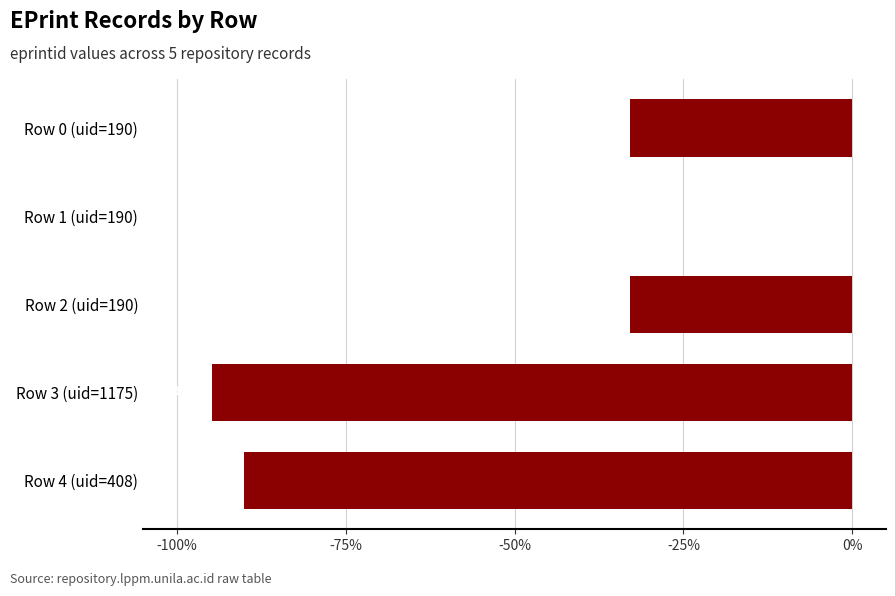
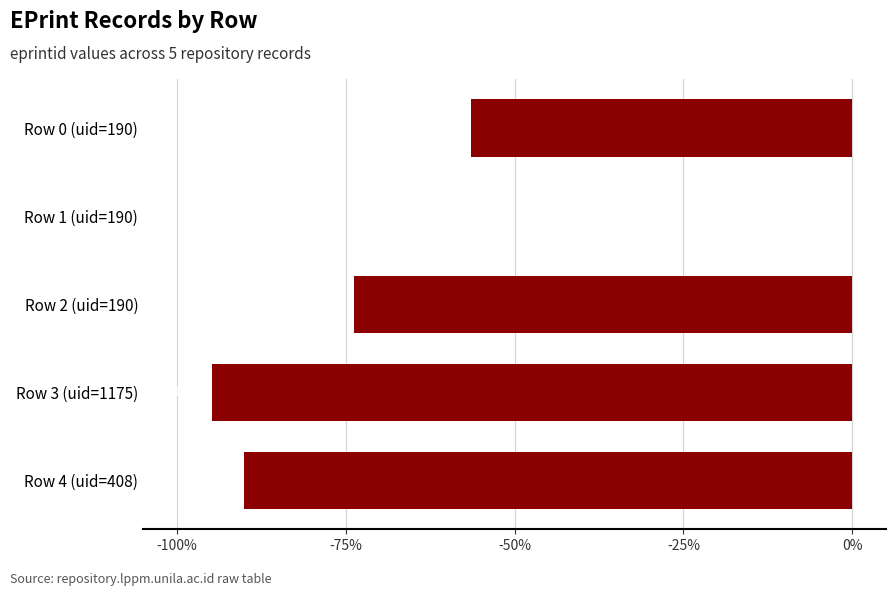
Row 0 (uid=190): -33% -> -56%
Row 2 (uid=190): -33% -> -74%
